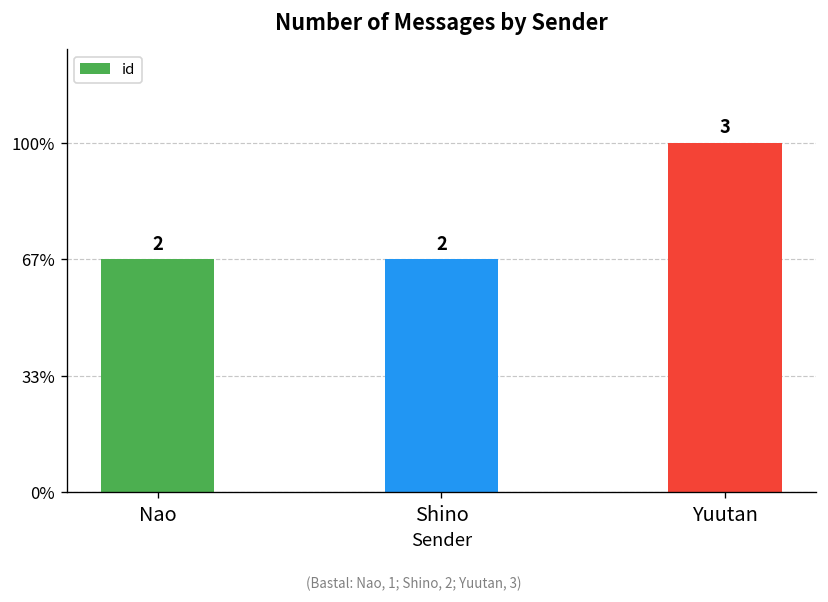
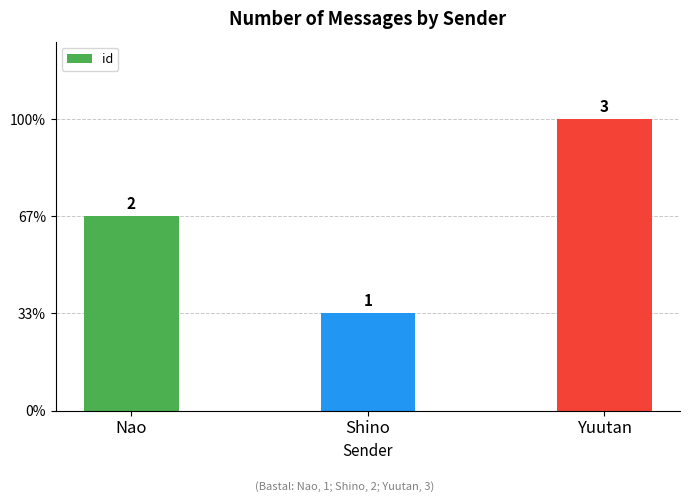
Shino: 2 -> 1
